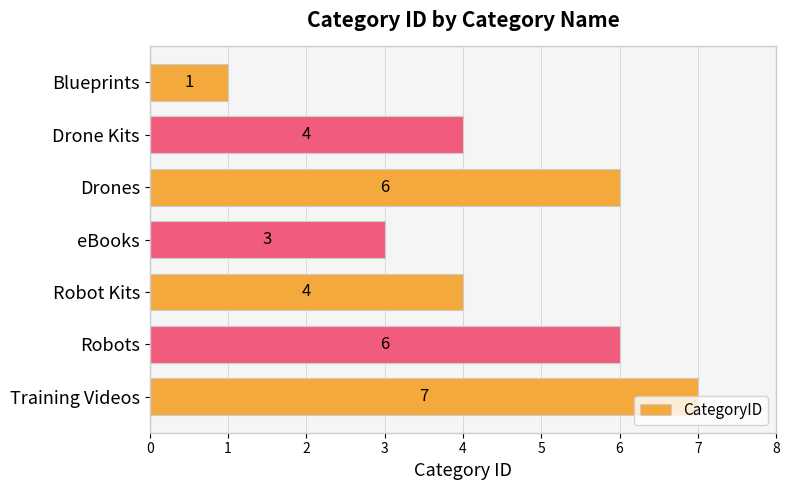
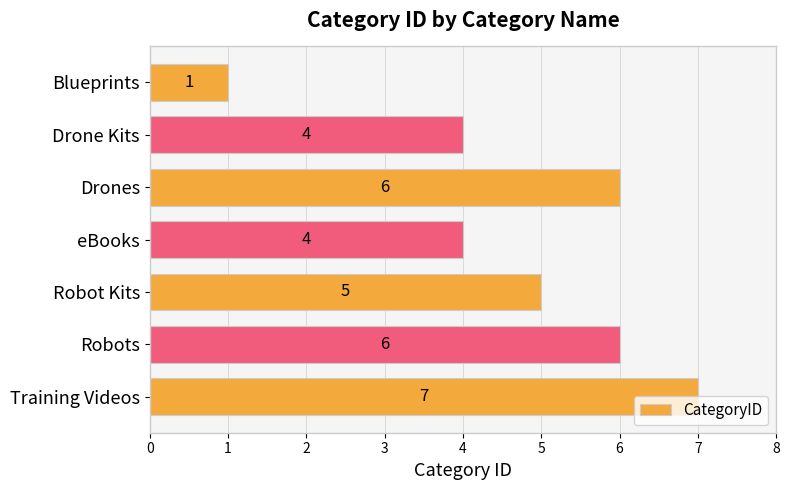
eBooks: 3 -> 4
Robot Kits: 4 -> 5
